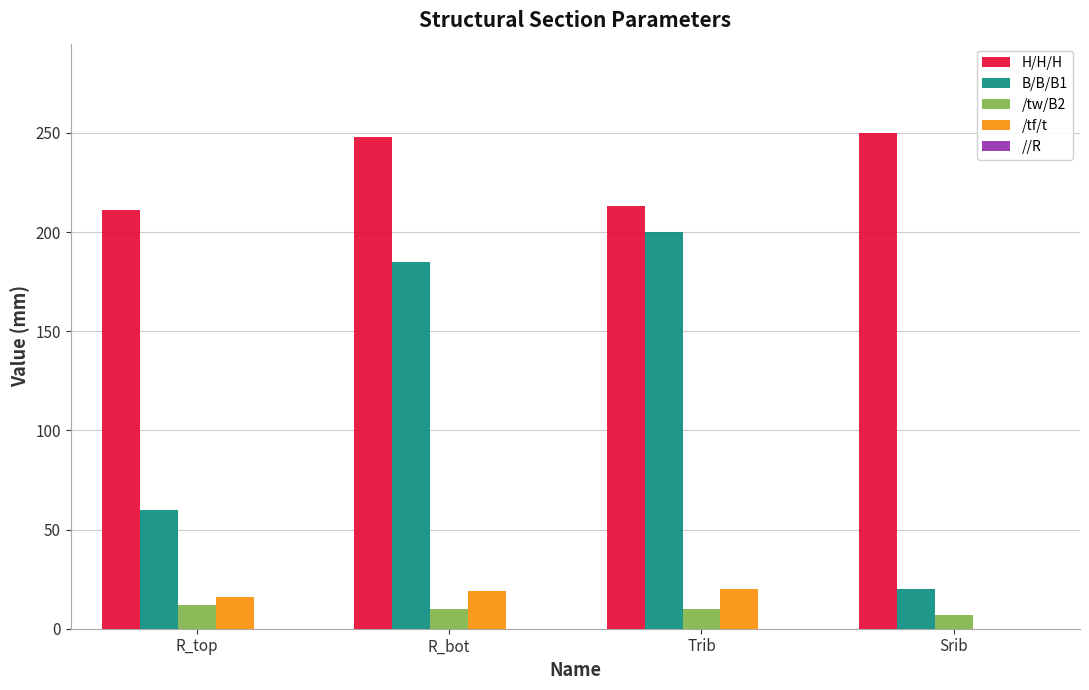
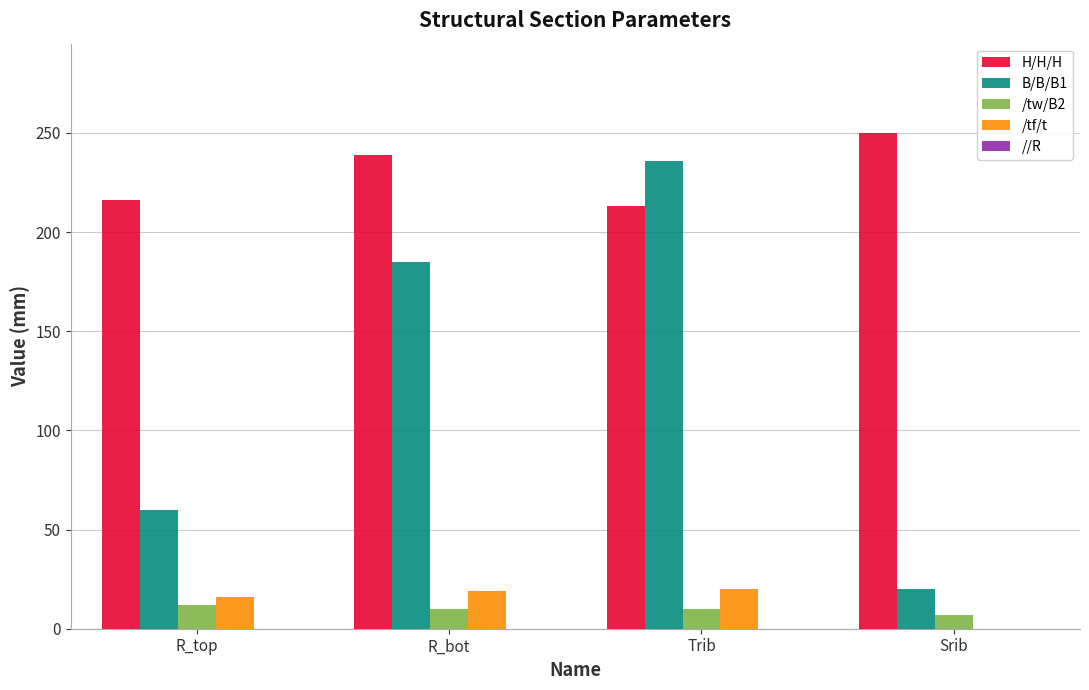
H/H/H, R_top: 211 -> 216
H/H/H, R_bot: 248 -> 239
B/B/B1, Trib: 200 -> 236
